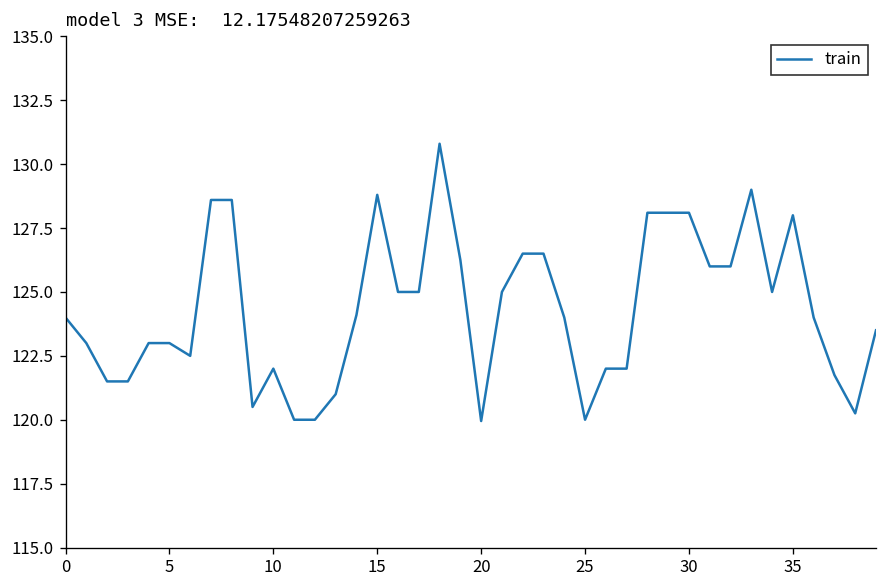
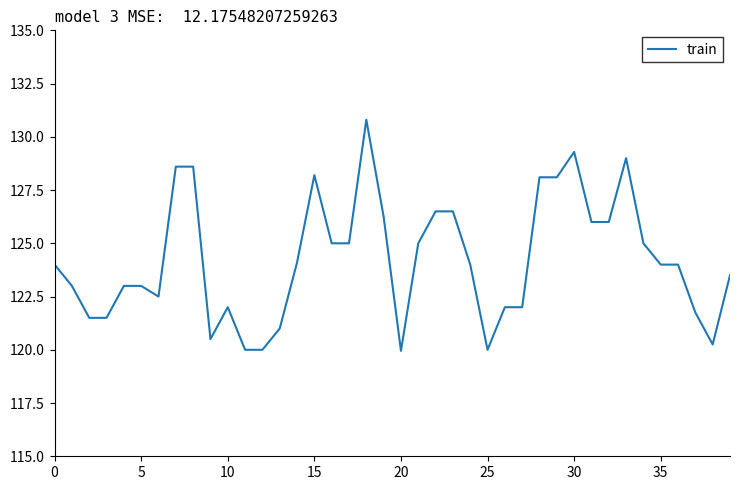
15: 128.8 -> 128.2
30: 128.1 -> 129.3
35: 128 -> 124
